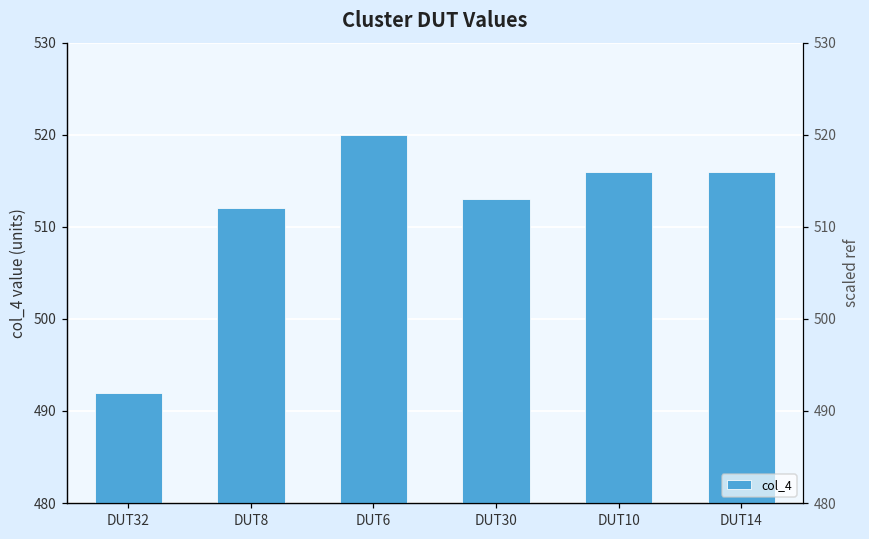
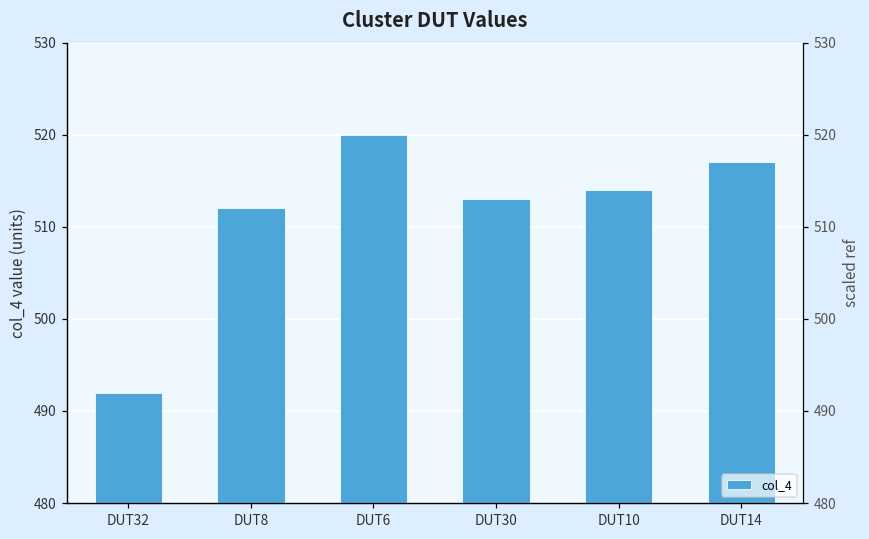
DUT10: 516 -> 514
DUT14: 516 -> 517
